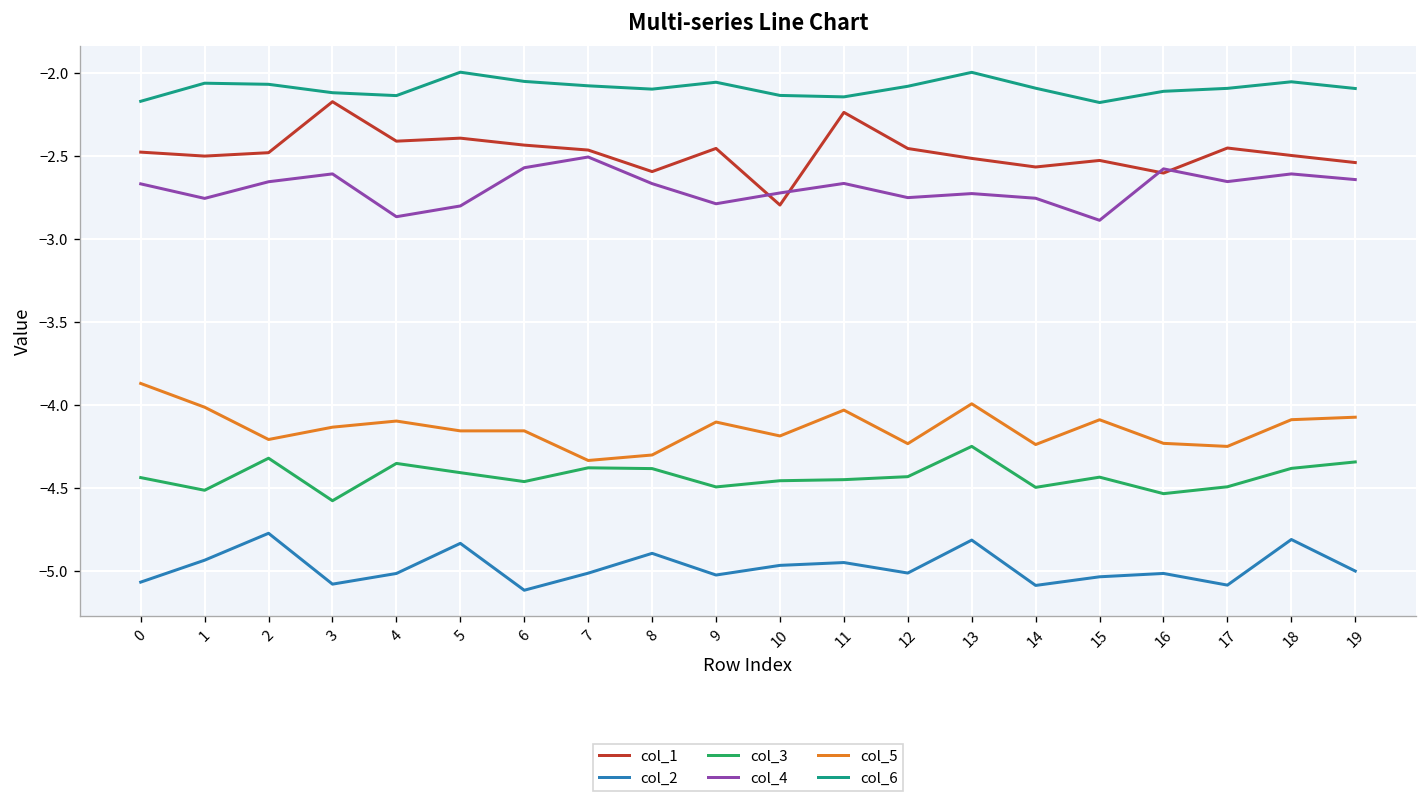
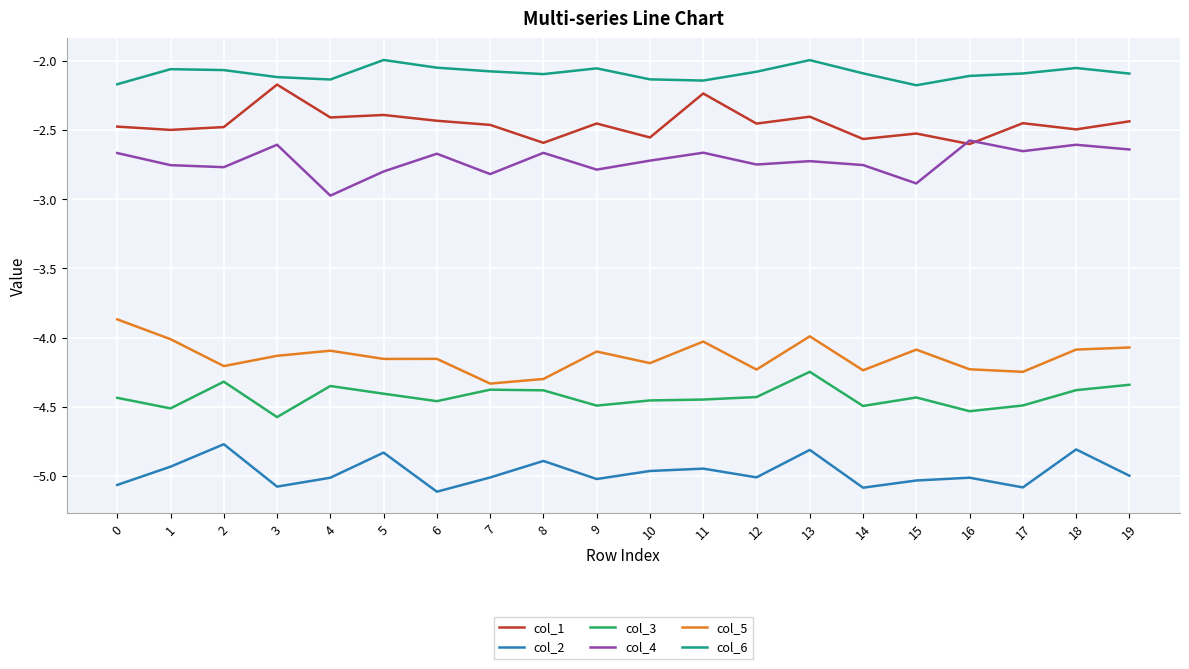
col_4, 2: -2.65 -> -2.77
col_4, 4: -2.87 -> -2.98
col_4, 6: -2.57 -> -2.67
col_4, 7: -2.51 -> -2.82
col_1, 10: -2.80 -> -2.56
col_1, 13: -2.51 -> -2.40
col_1, 19: -2.54 -> -2.44
